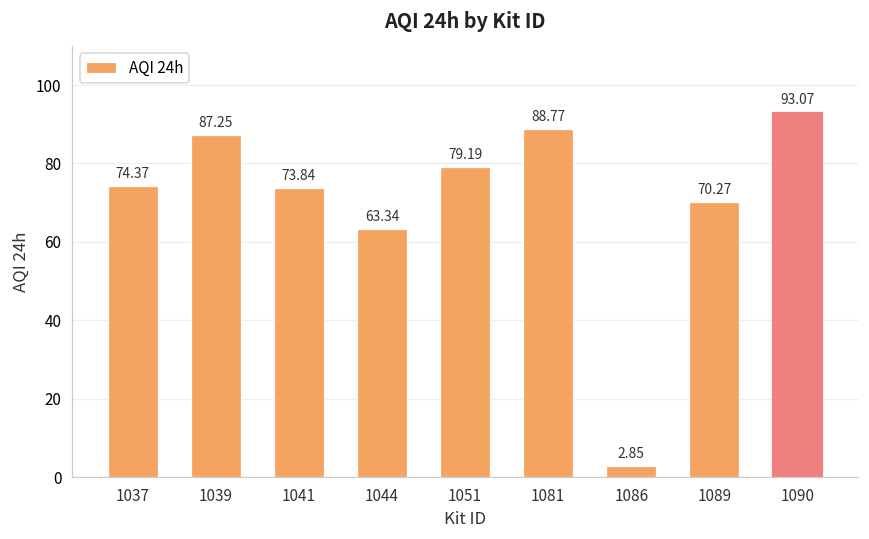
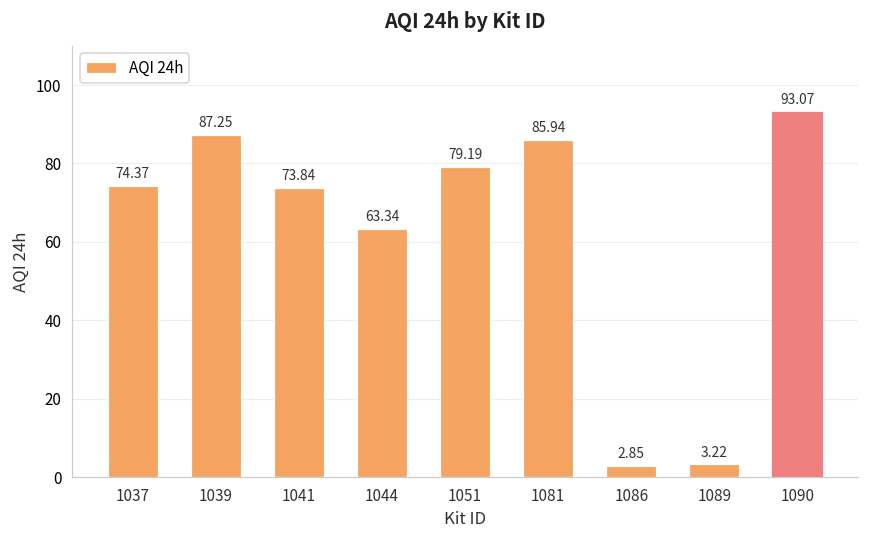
1081: 88.77 -> 85.94
1089: 70.27 -> 3.22
